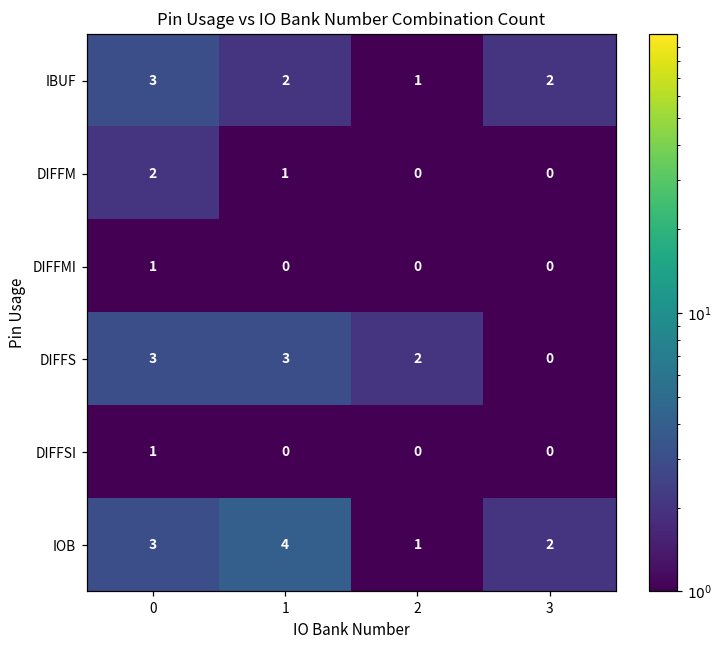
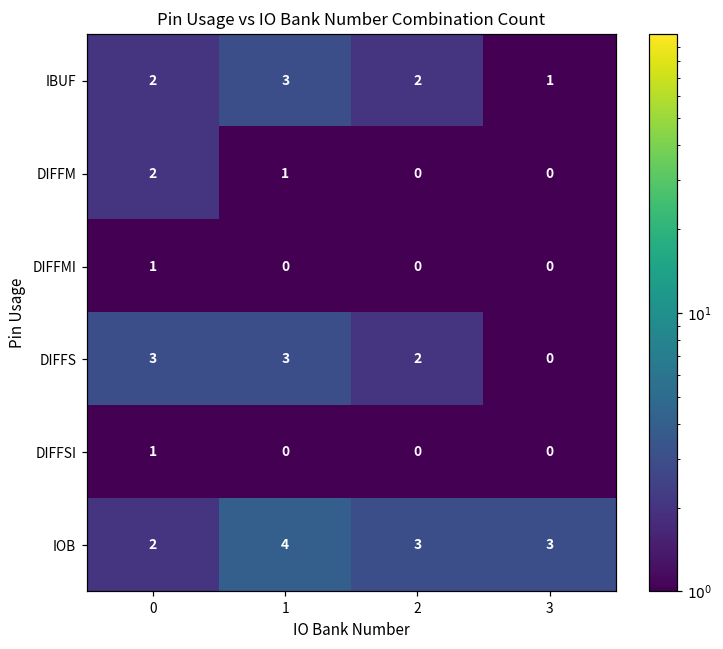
IBUF, 0: 3 -> 2
IBUF, 1: 2 -> 3
IBUF, 2: 1 -> 2
IBUF, 3: 2 -> 1
IOB, 0: 3 -> 2
IOB, 2: 1 -> 3
IOB, 3: 2 -> 3
